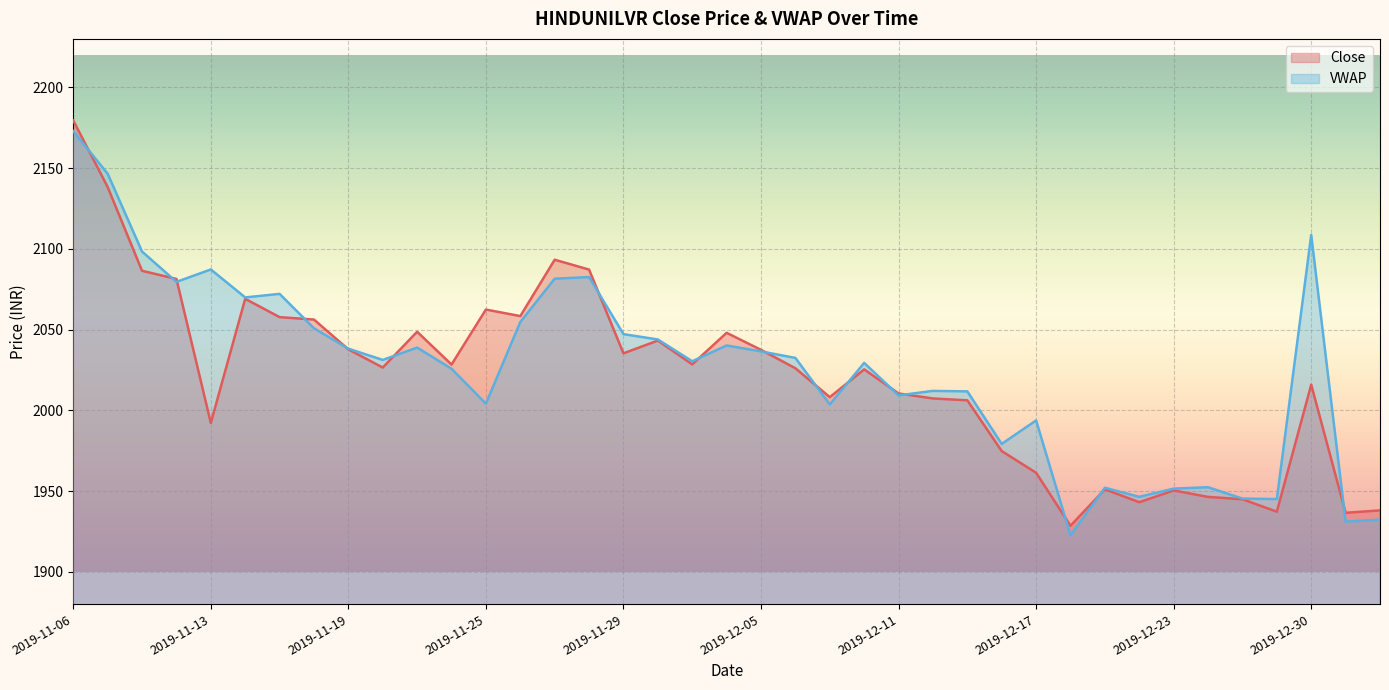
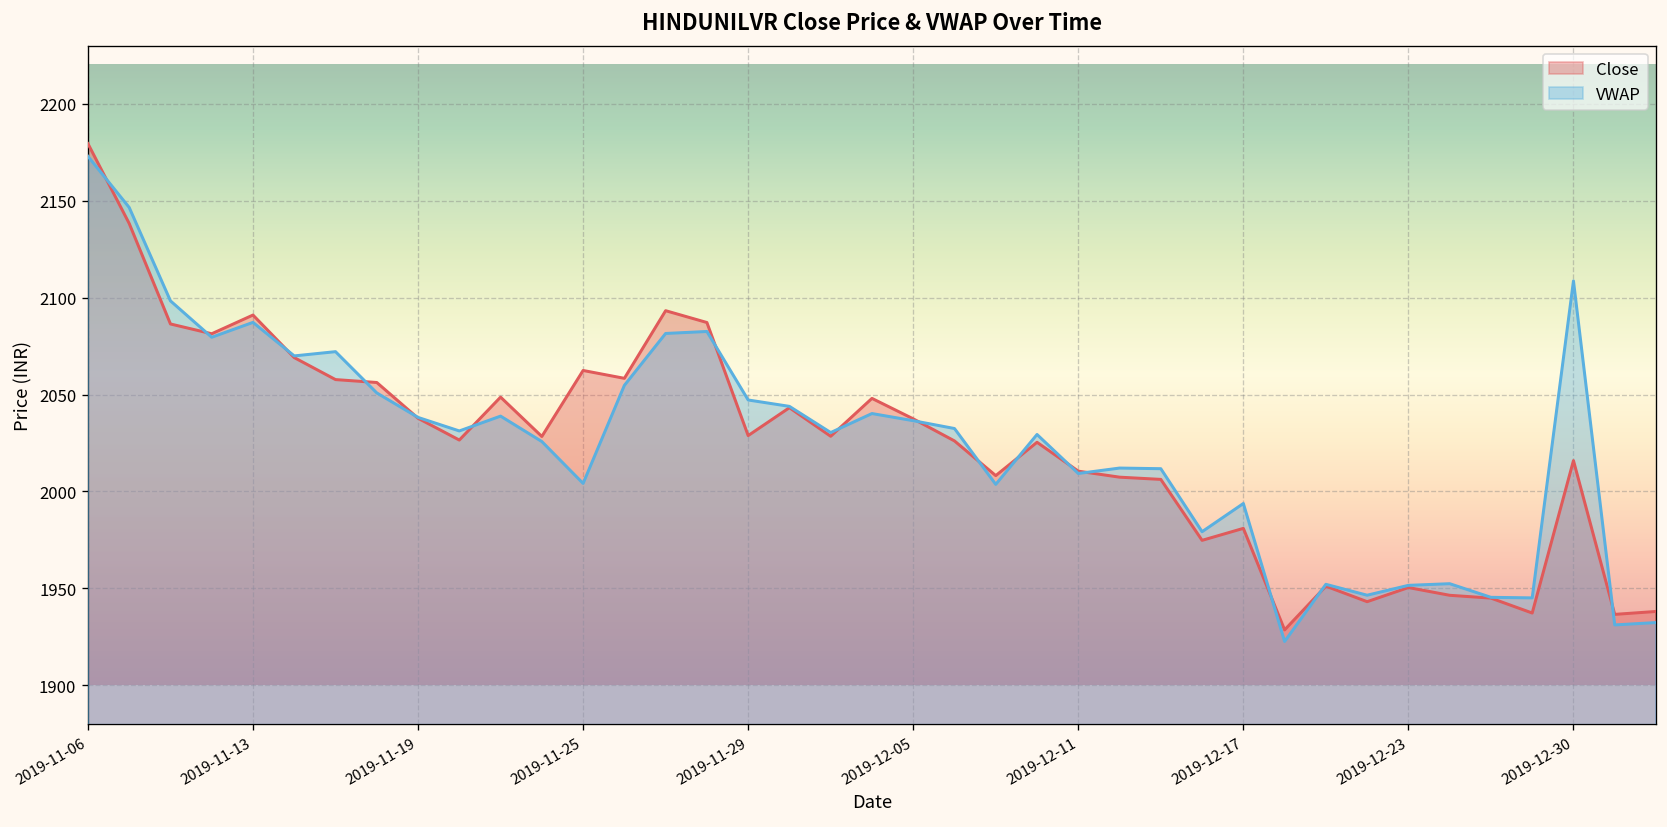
Close, 2019-11-13: 1992 -> 2091
Close, 2019-11-29: 2035 -> 2029
Close, 2019-12-17: 1961 -> 1981
